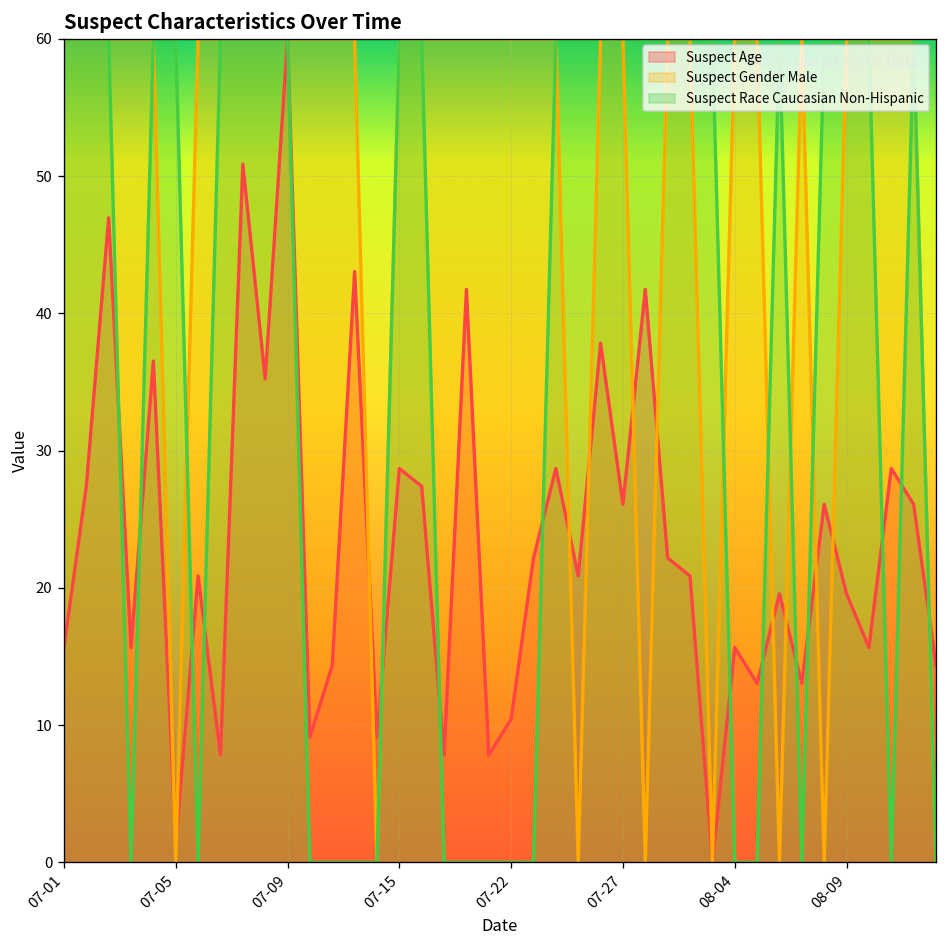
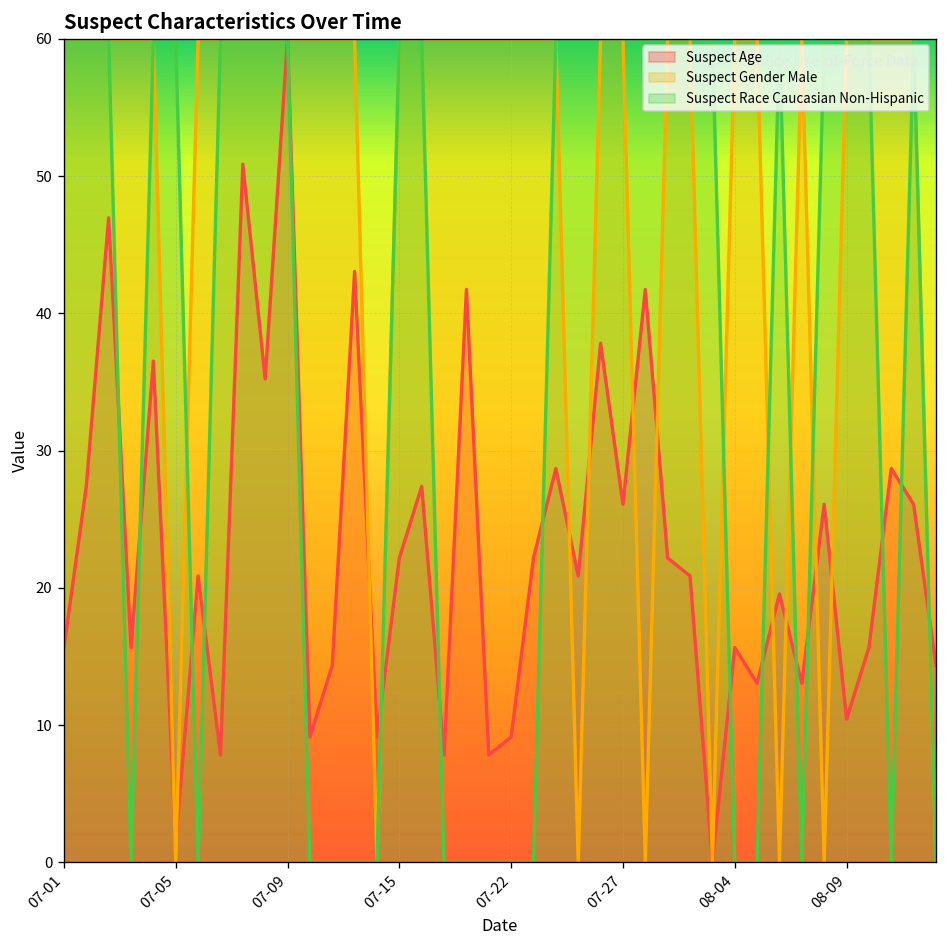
Suspect Age, 07-15: 28.7 -> 22.2
Suspect Age, 07-22: 10.4 -> 9.1
Suspect Age, 08-09: 19.6 -> 10.4
